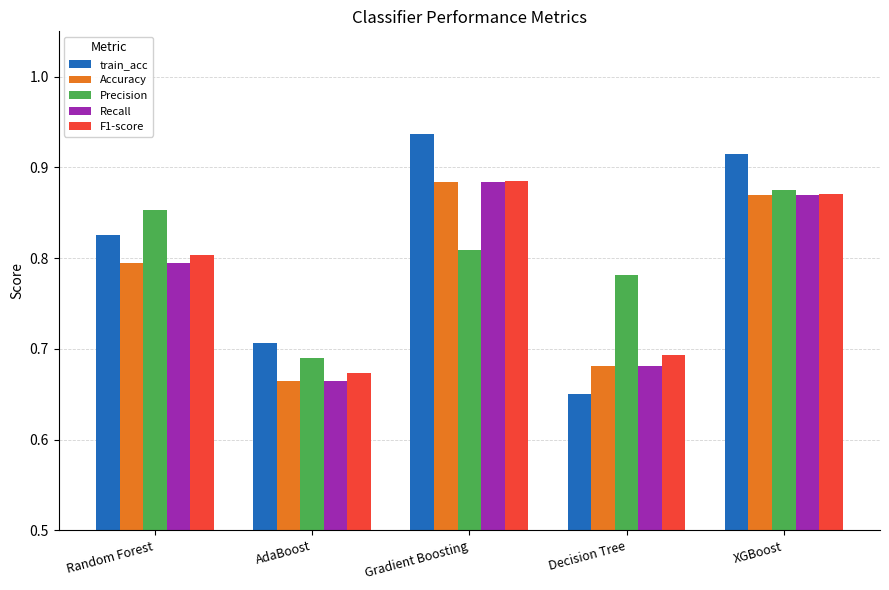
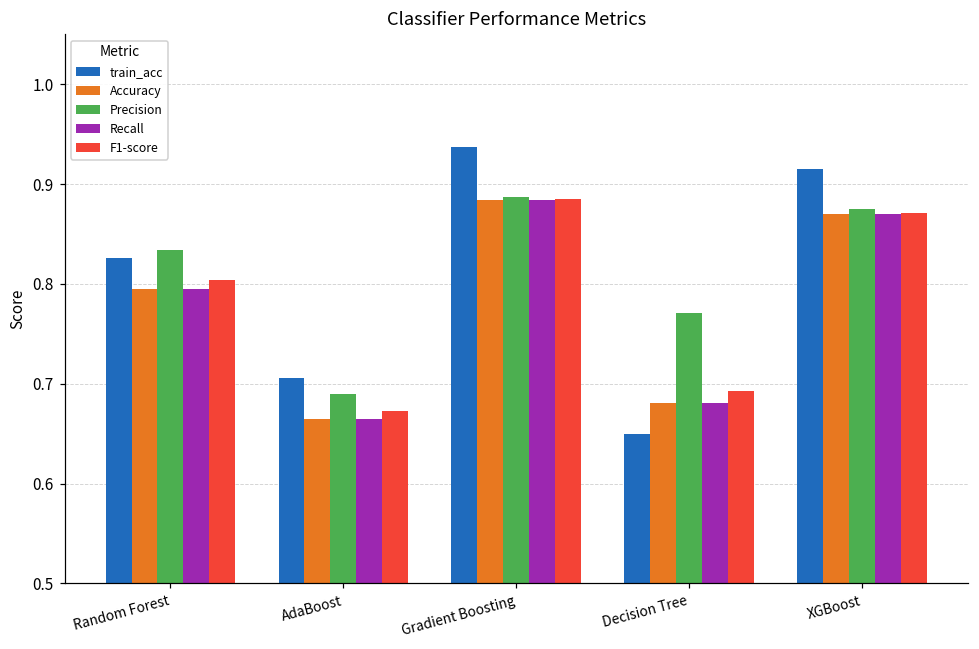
Precision, Random Forest: 0.85 -> 0.83
Precision, Gradient Boosting: 0.81 -> 0.89
Precision, Decision Tree: 0.78 -> 0.77
